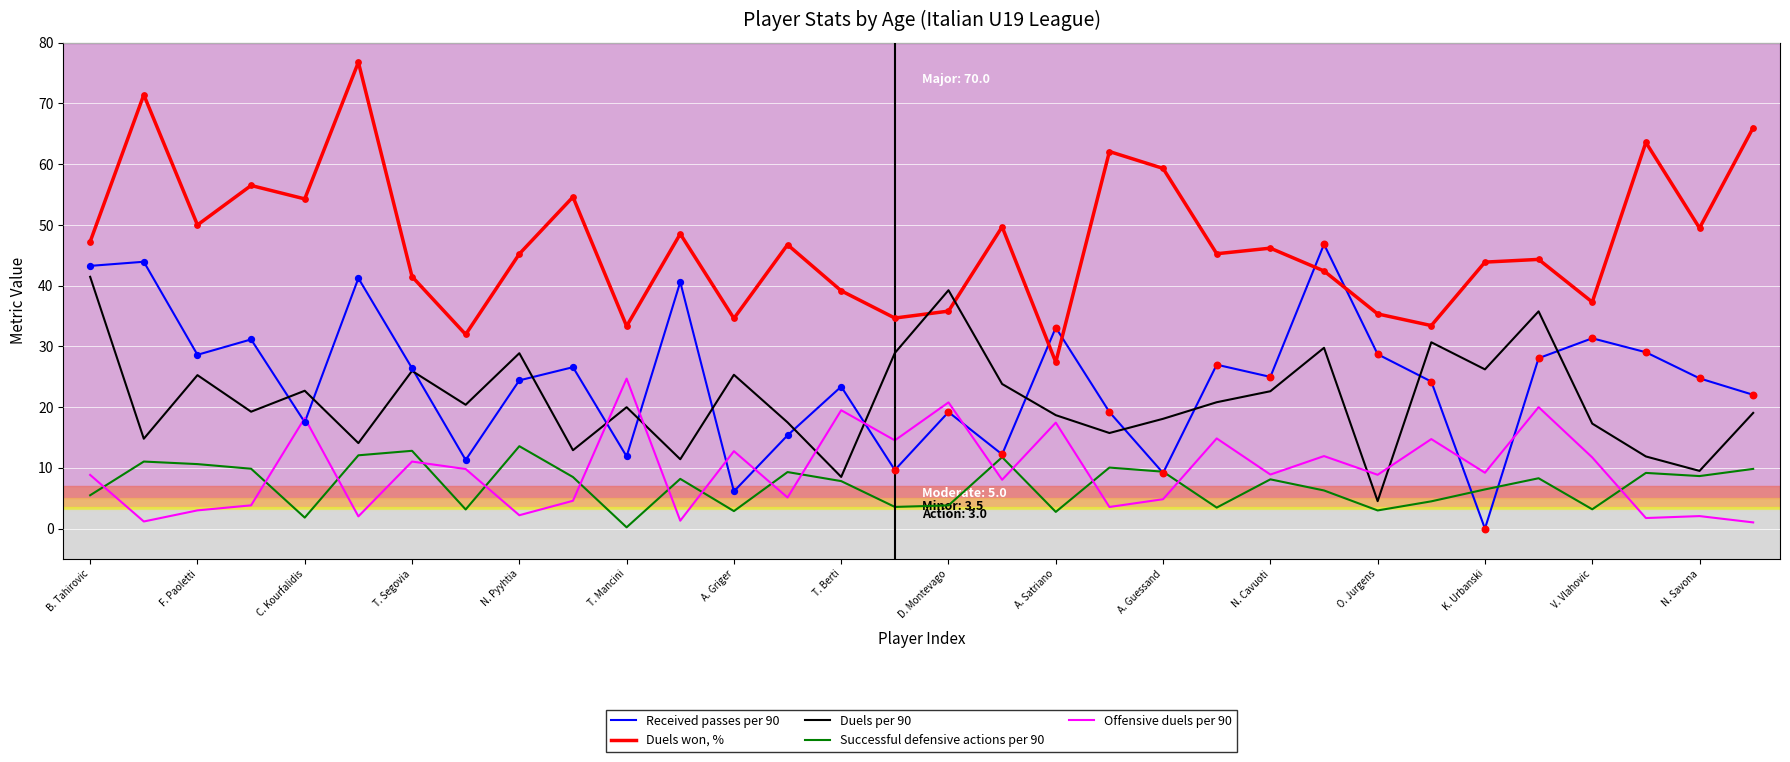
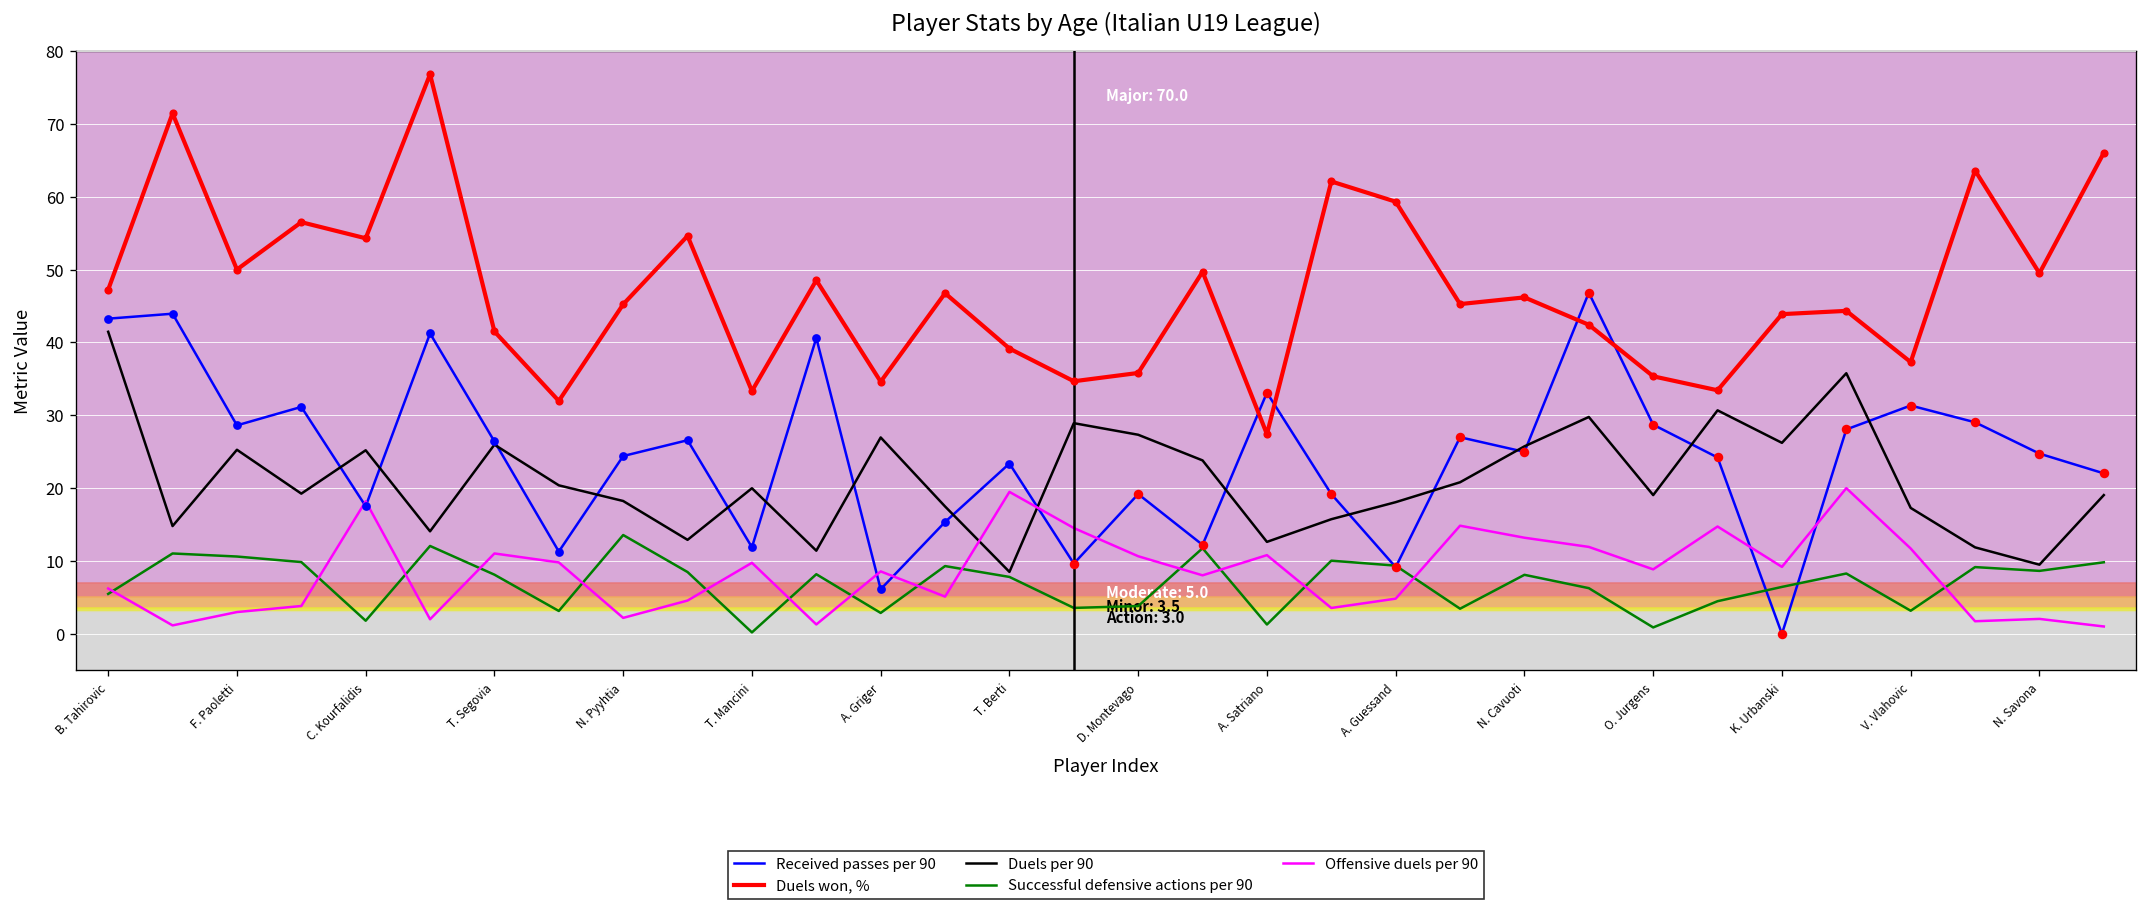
Offensive duels per 90, B. Tahirovic: 9 -> 6
Duels per 90, C. Kourfalidis: 23 -> 25
Successful defensive actions per 90, T. Segovia: 13 -> 8
Duels per 90, N. Pyyhtia: 29 -> 18
Offensive duels per 90, T. Mancini: 25 -> 10
Duels per 90, A. Griger: 25 -> 27
Offensive duels per 90, A. Griger: 13 -> 9
Duels per 90, D. Montevago: 39 -> 27
Offensive duels per 90, D. Montevago: 21 -> 11
Duels per 90, A. Satriano: 19 -> 13
Successful defensive actions per 90, A. Satriano: 3 -> 1
Offensive duels per 90, A. Satriano: 17 -> 11
Duels per 90, N. Cavuoti: 23 -> 26
Offensive duels per 90, N. Cavuoti: 9 -> 13
Duels per 90, O. Jurgens: 5 -> 19
Successful defensive actions per 90, O. Jurgens: 3 -> 1
